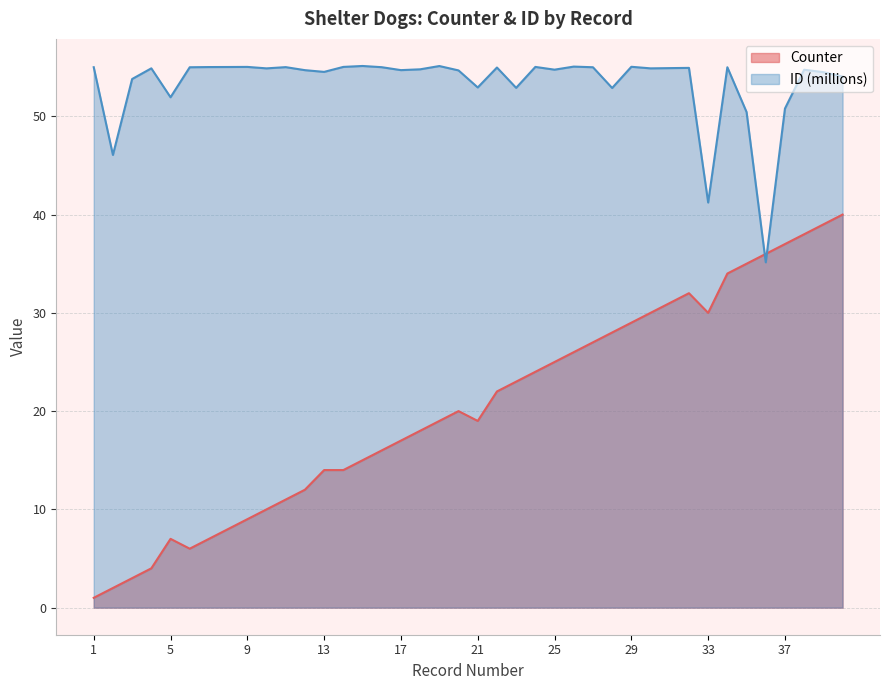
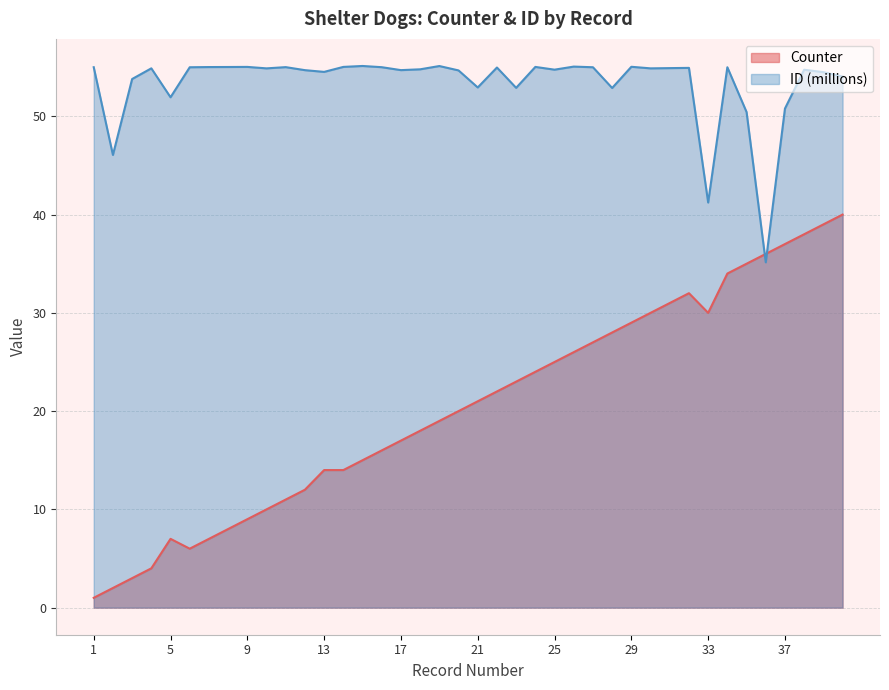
Counter, 21: 19 -> 21
